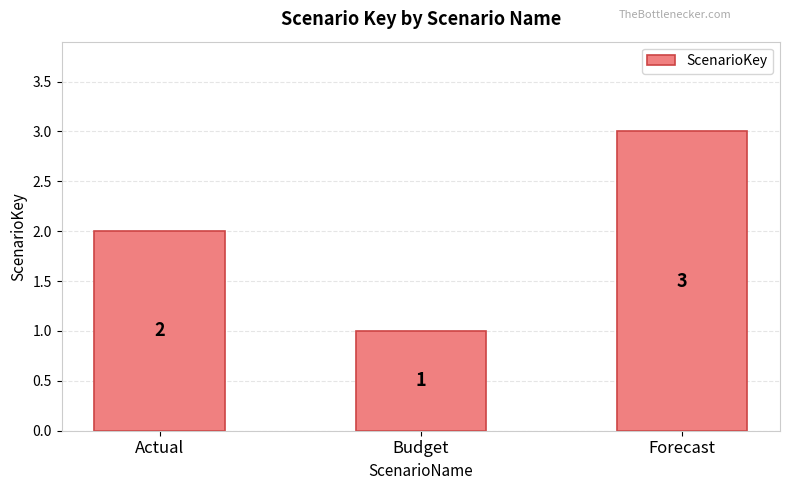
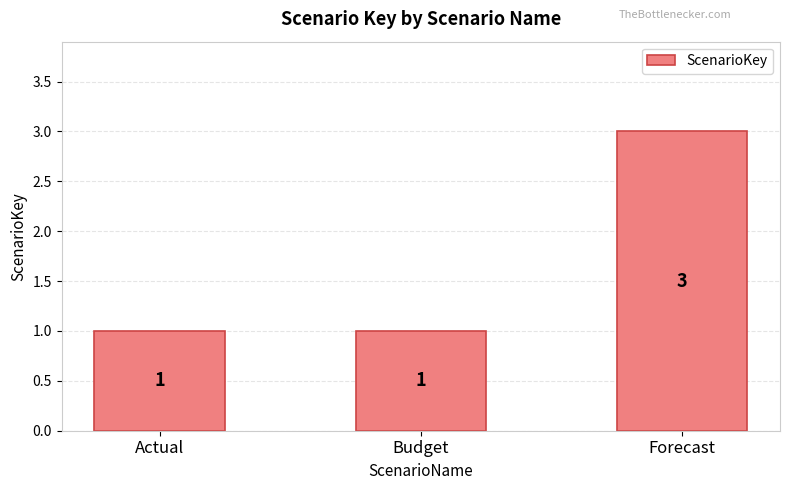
Actual: 2 -> 1
